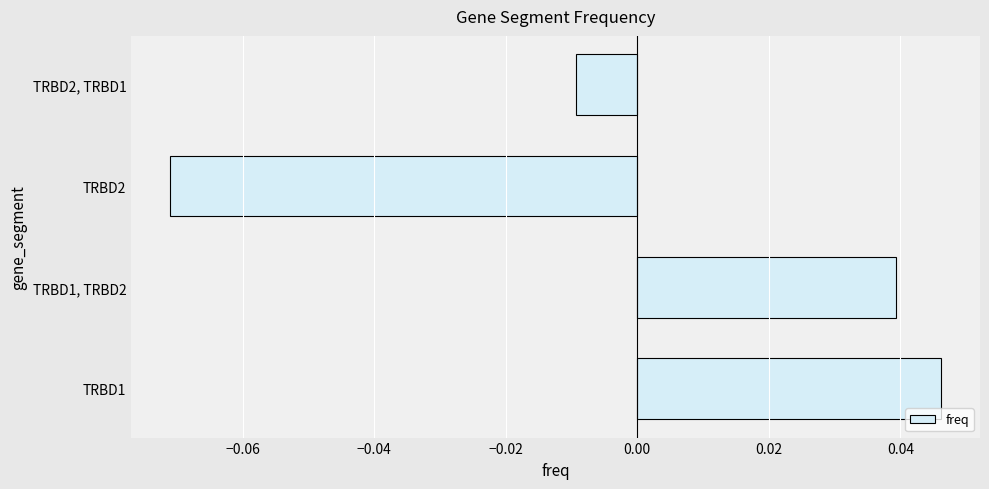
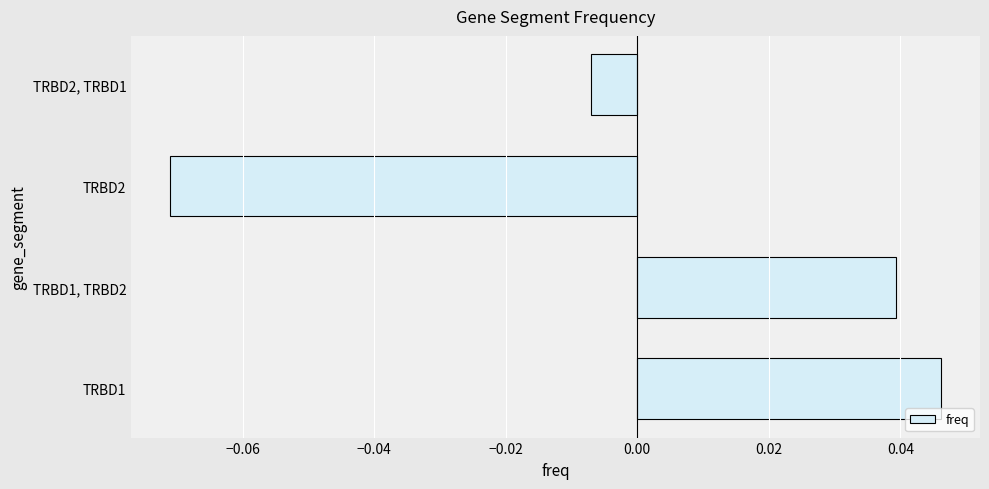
TRBD2, TRBD1: -0.009 -> -0.007
